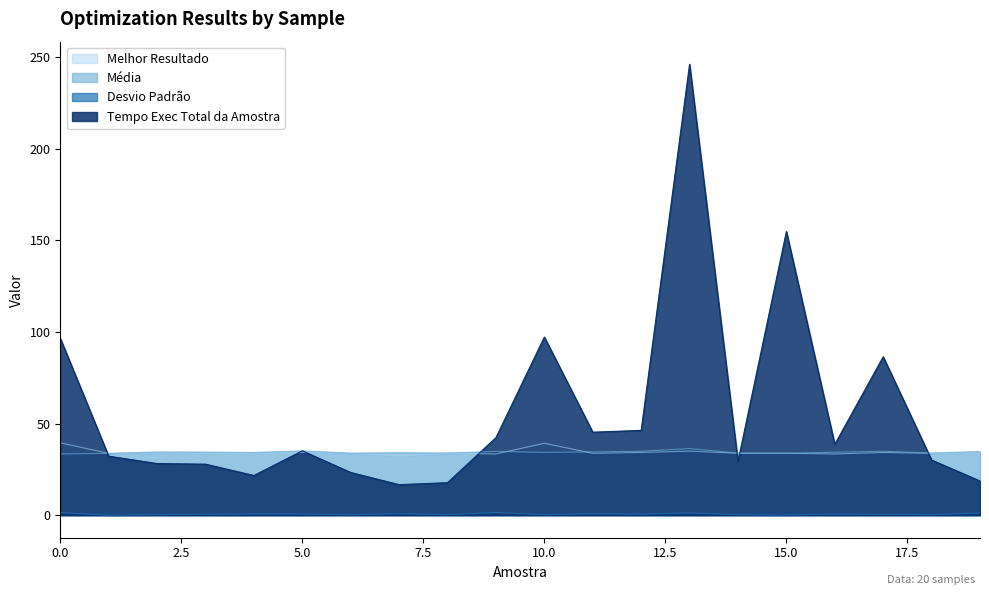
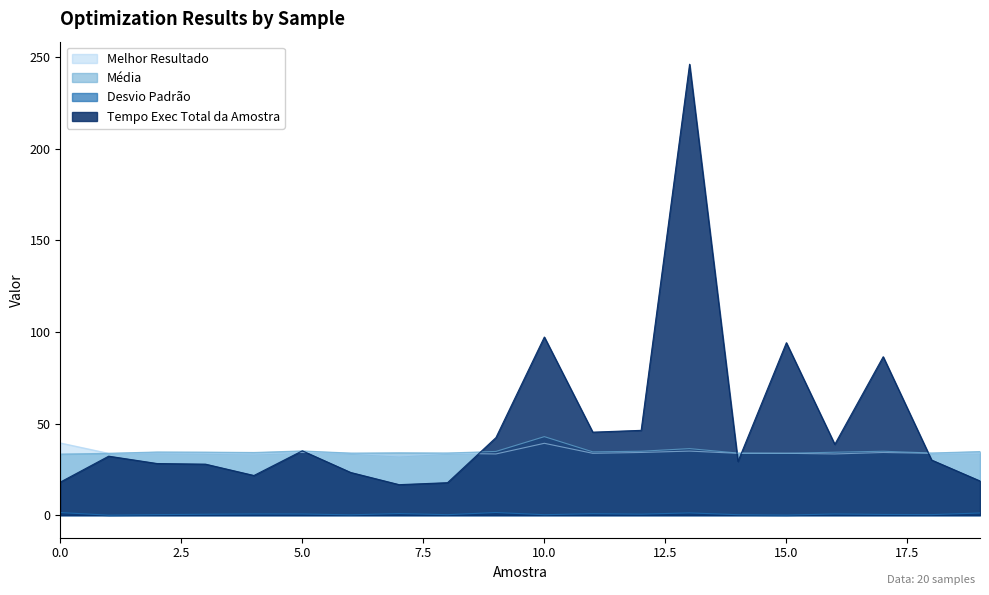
Tempo Exec Total da Amostra, 0.0: 97 -> 18
Média, 10.0: 34 -> 43
Tempo Exec Total da Amostra, 15.0: 155 -> 94
